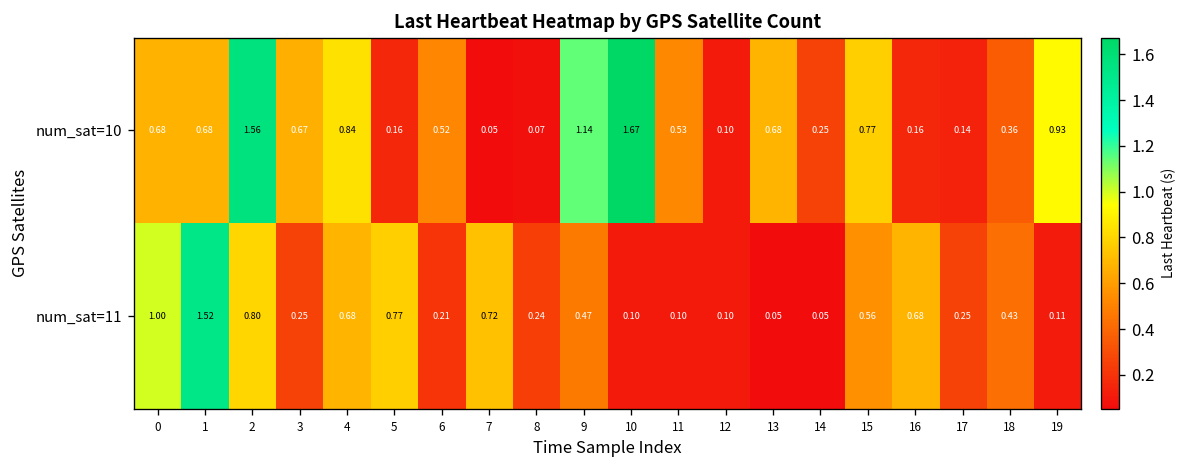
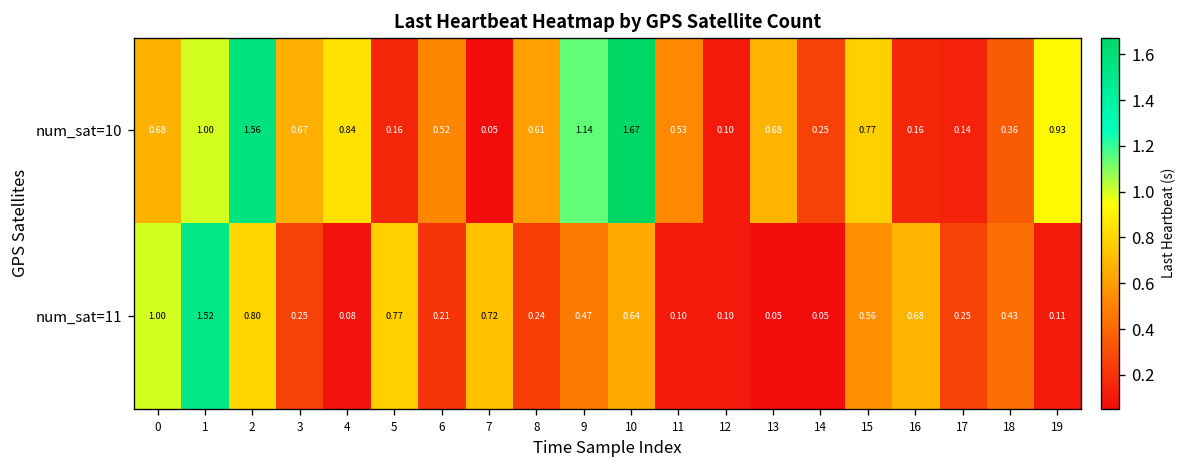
num_sat=10, 1: 0.68 -> 1.00
num_sat=10, 8: 0.07 -> 0.61
num_sat=11, 4: 0.68 -> 0.08
num_sat=11, 10: 0.10 -> 0.64
